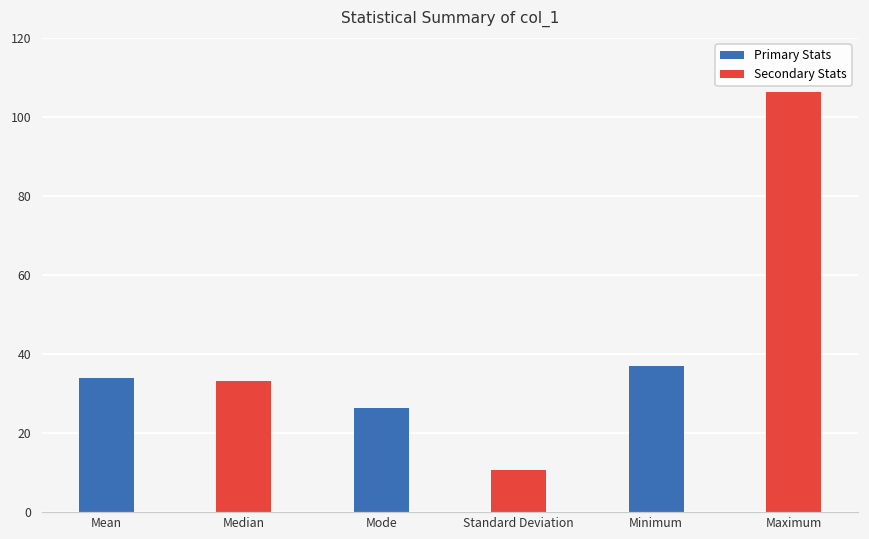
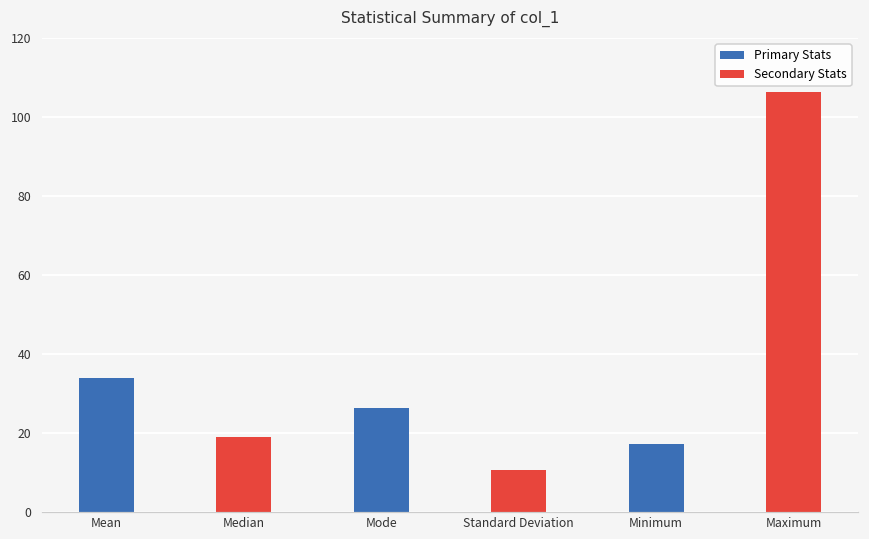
Median: 33 -> 19
Minimum: 37 -> 17
